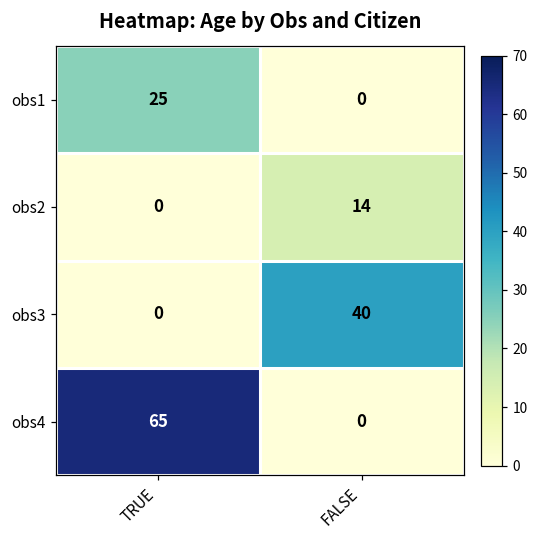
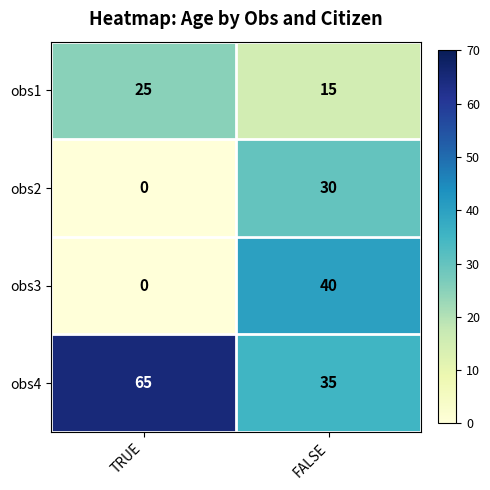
obs1, FALSE: 0 -> 15
obs2, FALSE: 14 -> 30
obs4, FALSE: 0 -> 35
